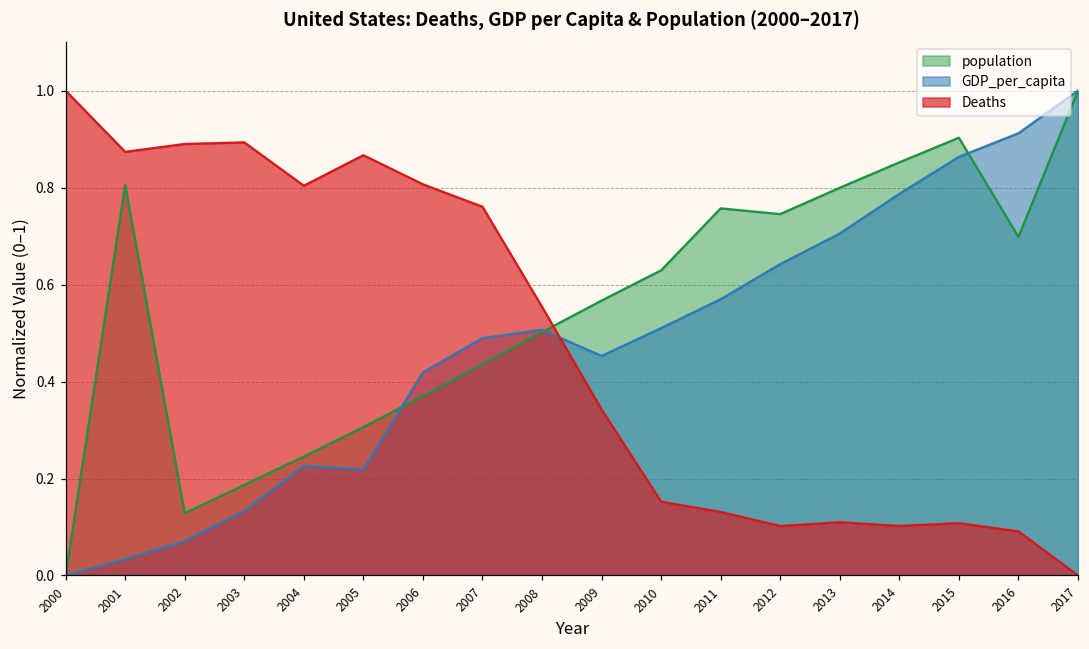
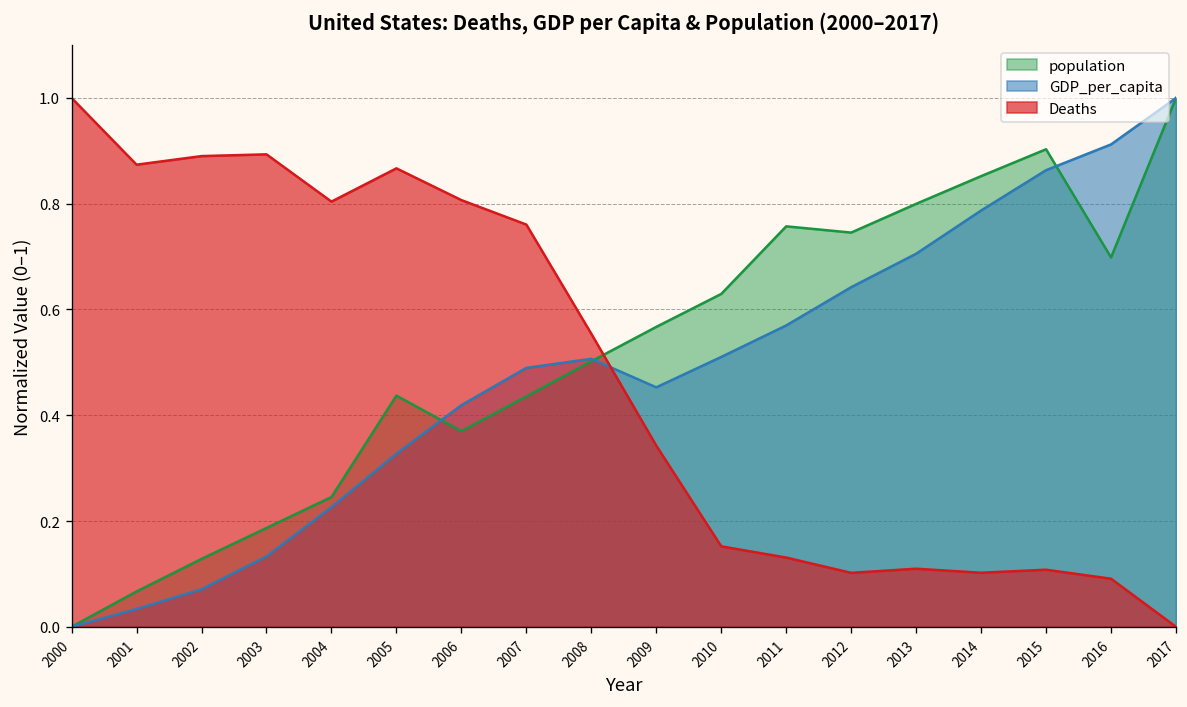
population, 2001: 0.81 -> 0.07
population, 2005: 0.31 -> 0.44
GDP_per_capita, 2005: 0.22 -> 0.33
